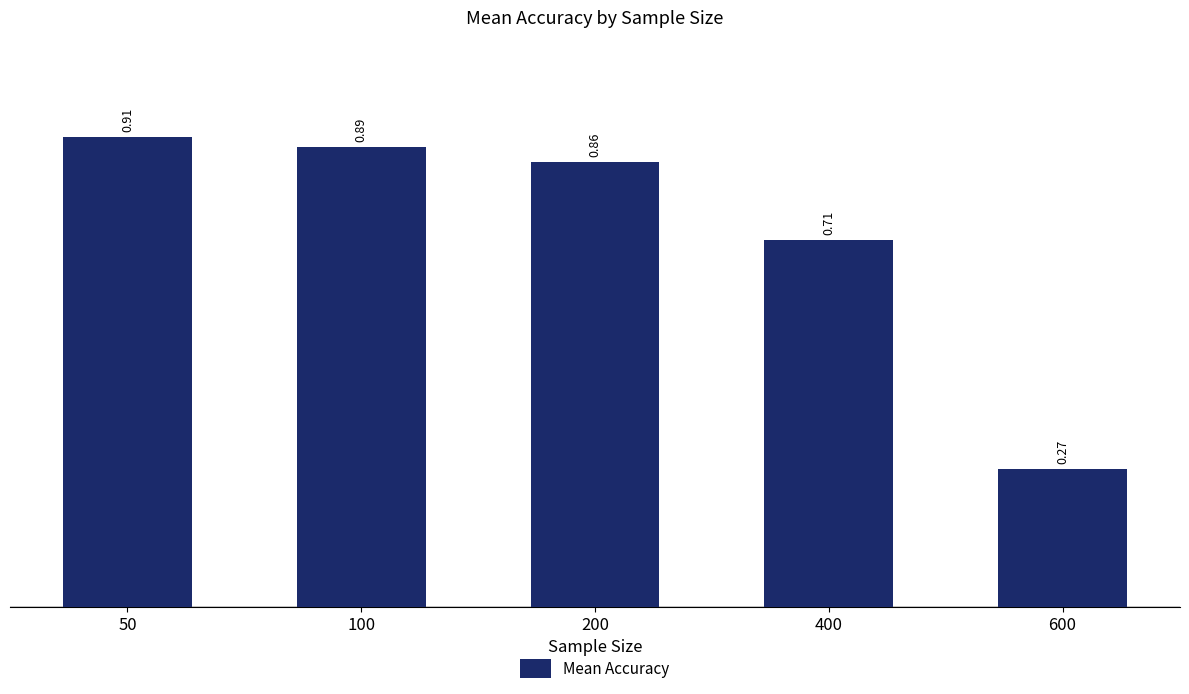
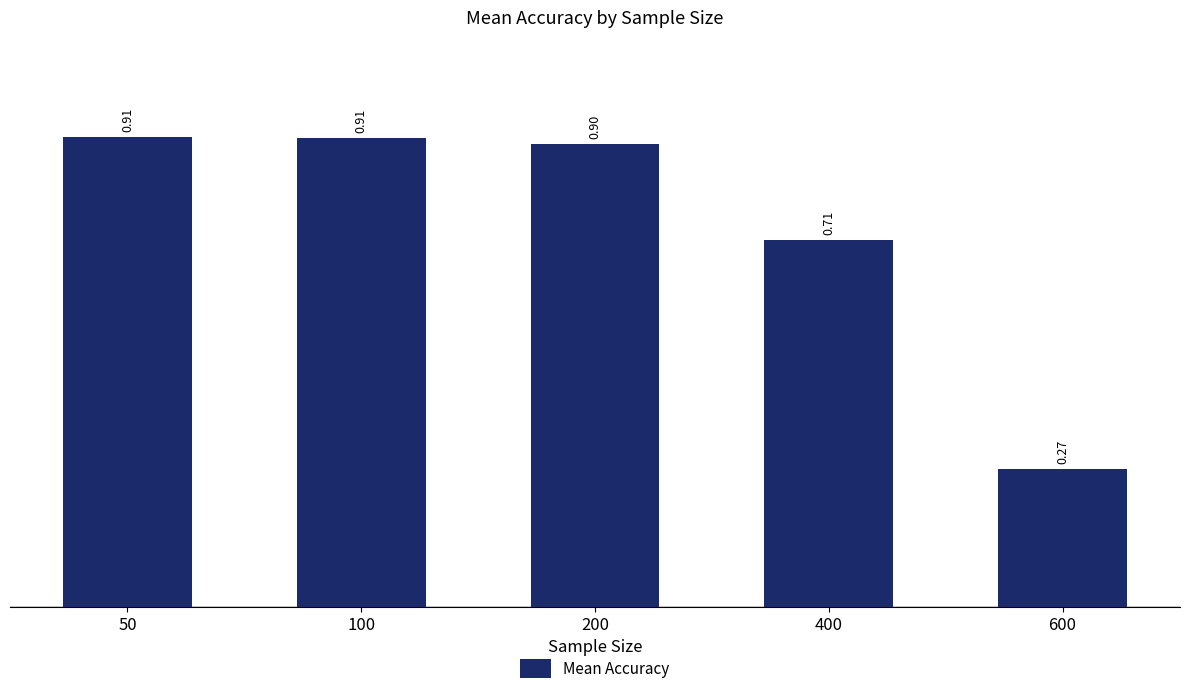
100: 0.89 -> 0.91
200: 0.86 -> 0.90
